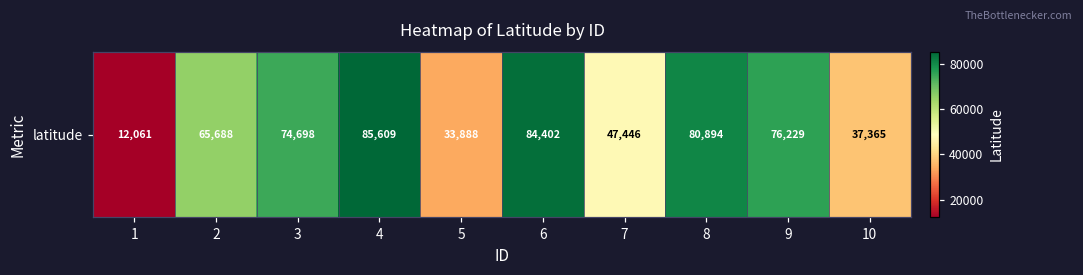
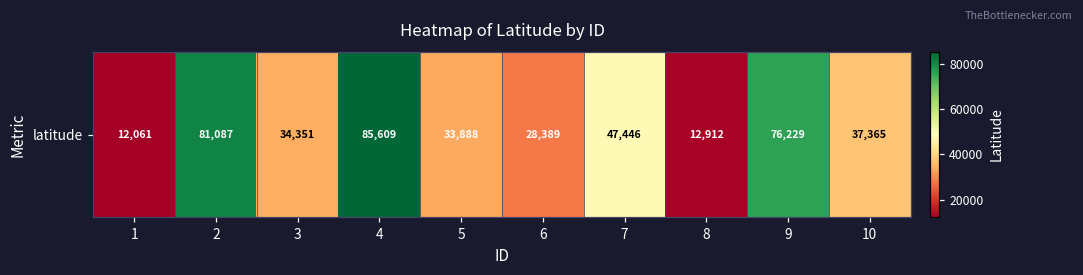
latitude, 2: 65,688 -> 81,087
latitude, 3: 74,698 -> 34,351
latitude, 6: 84,402 -> 28,389
latitude, 8: 80,894 -> 12,912
